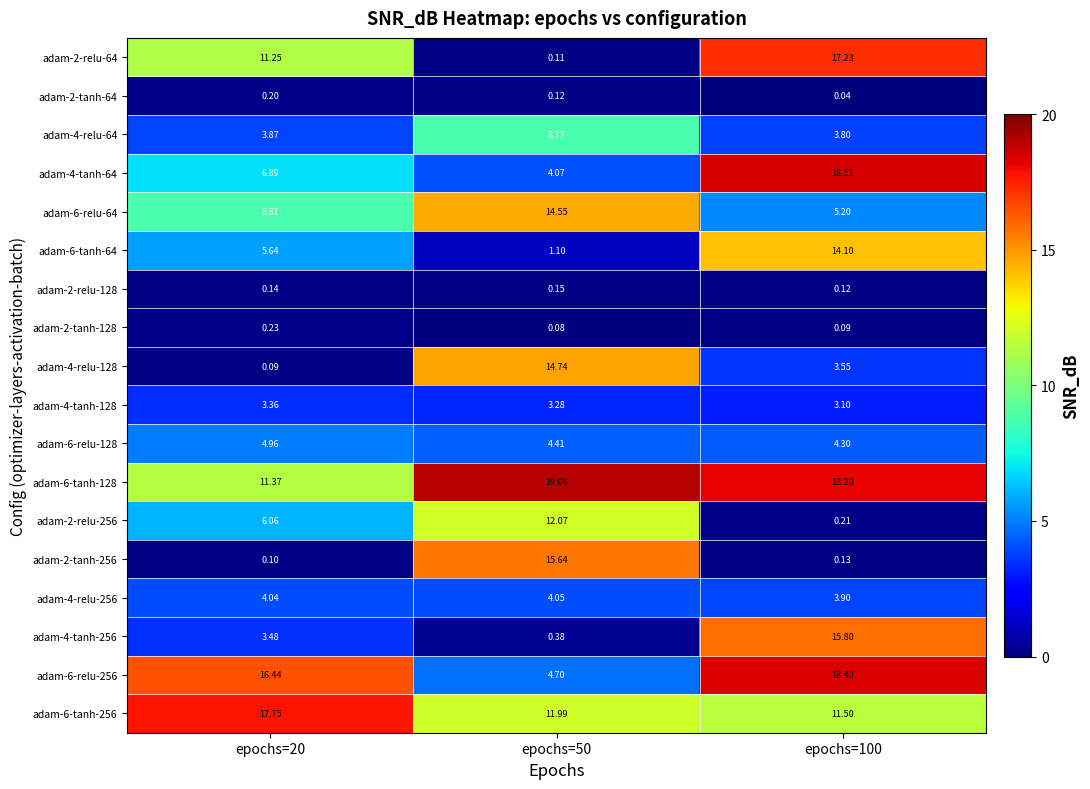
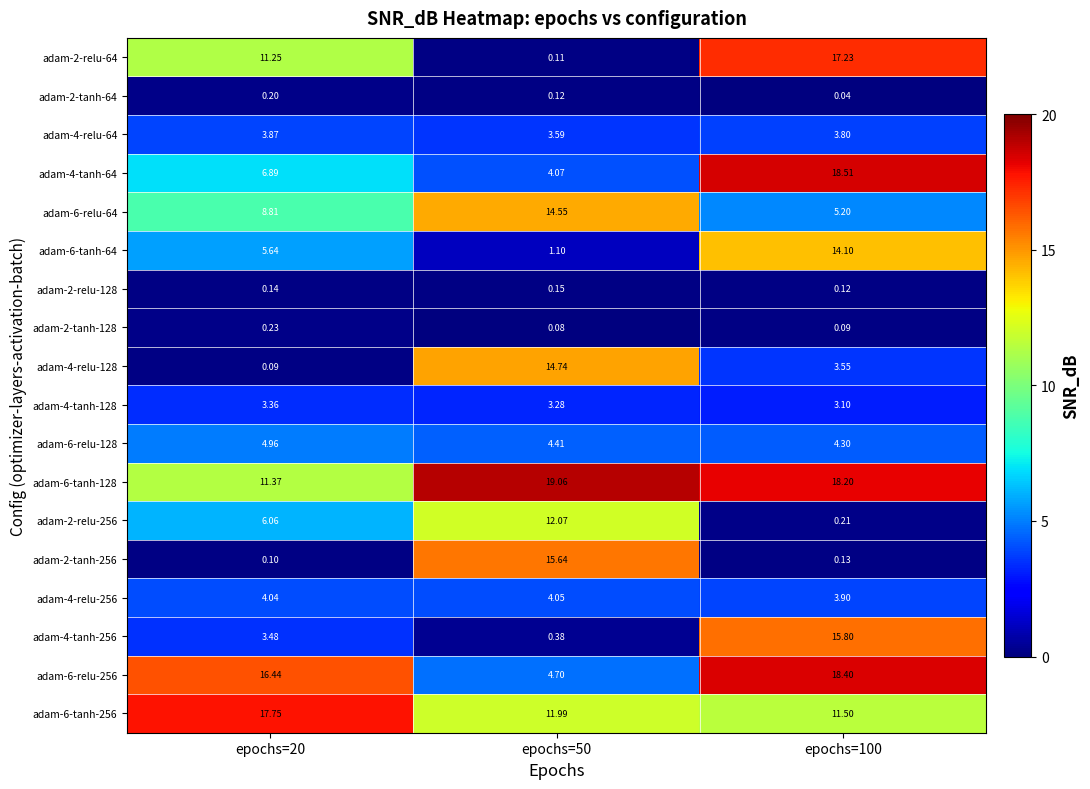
adam-4-relu-64, epochs=50: 8.77 -> 3.59
